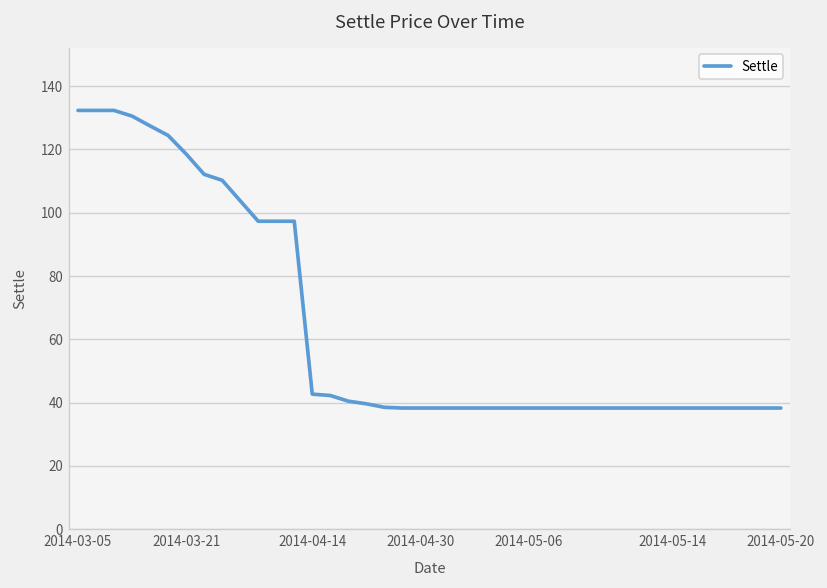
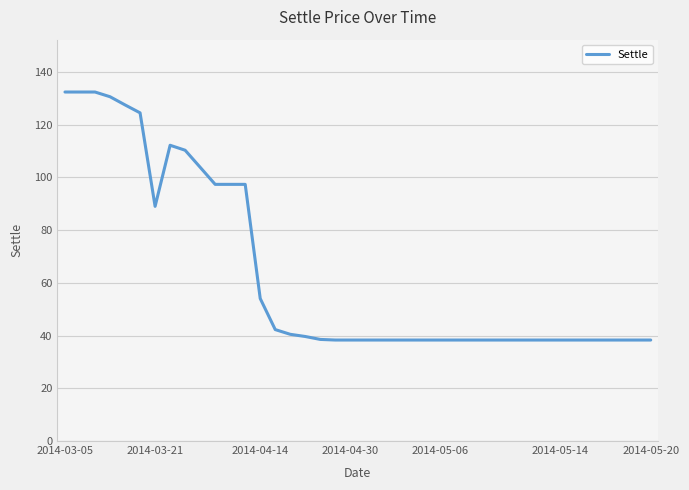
2014-03-21: 119 -> 89
2014-04-14: 43 -> 54
